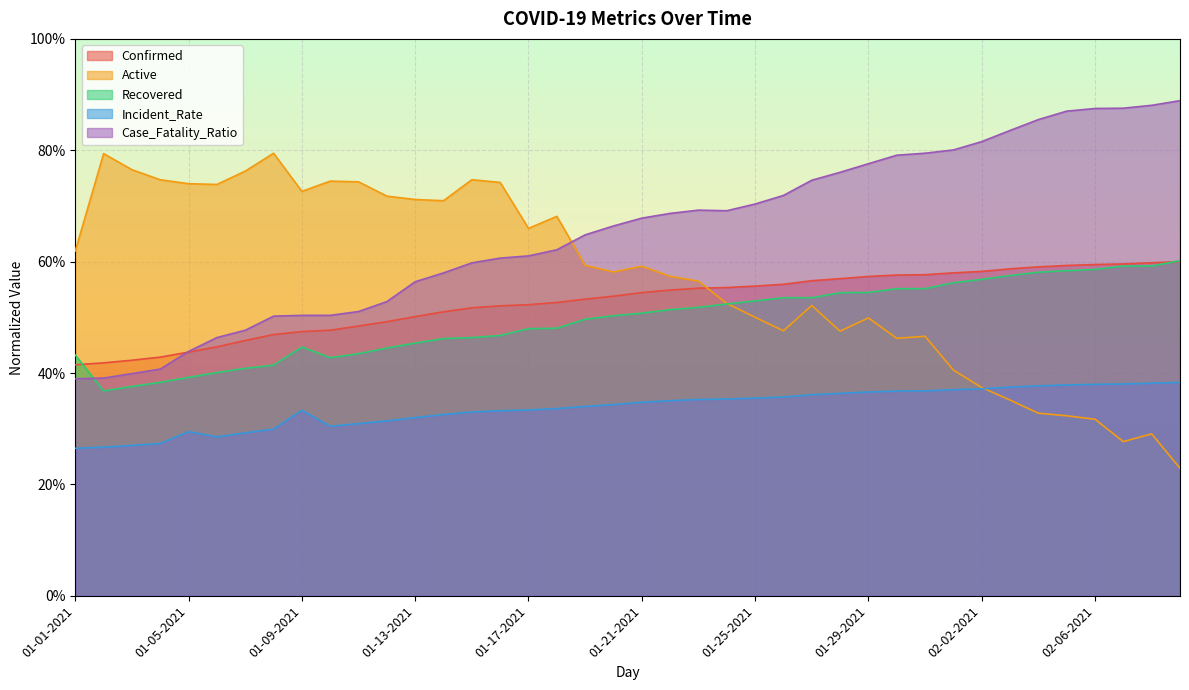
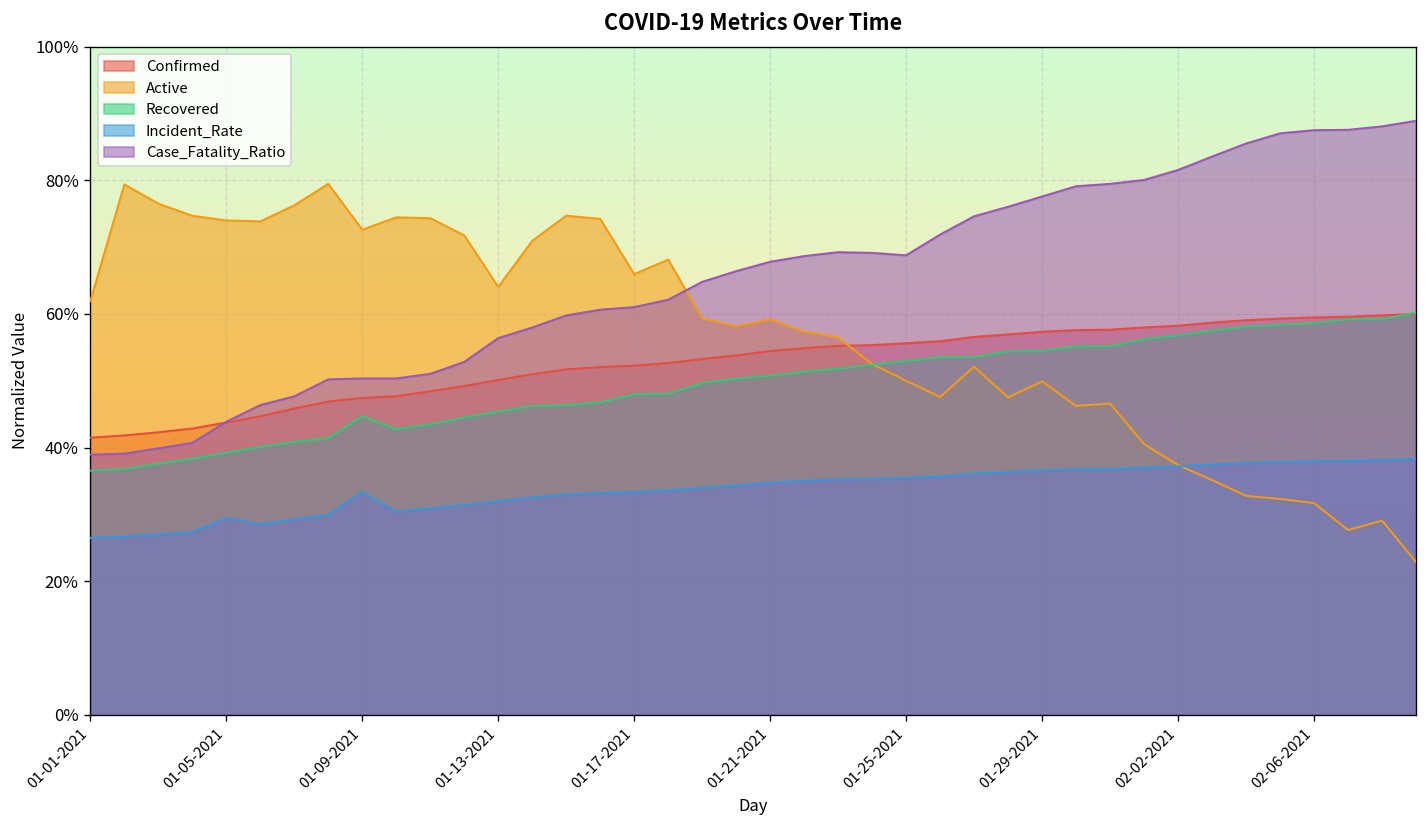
Recovered, 01-01-2021: 43% -> 37%
Active, 01-13-2021: 71% -> 64%
Case_Fatality_Ratio, 01-25-2021: 70% -> 69%
